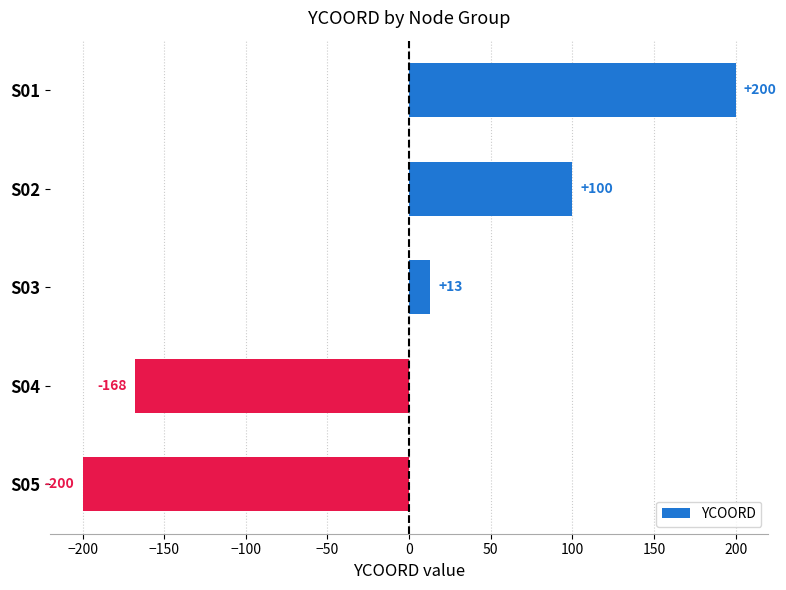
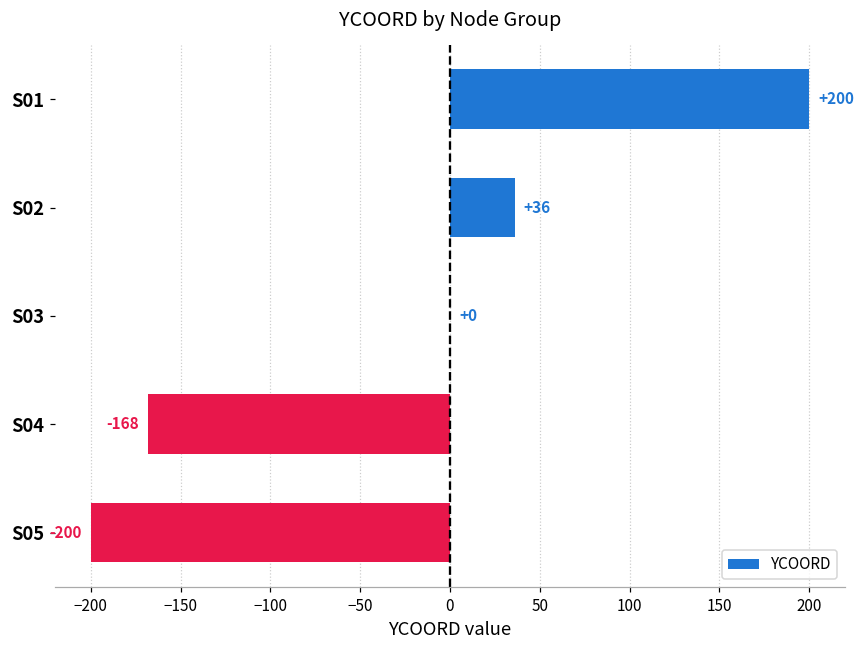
S02: +100 -> +36
S03: +13 -> +0
